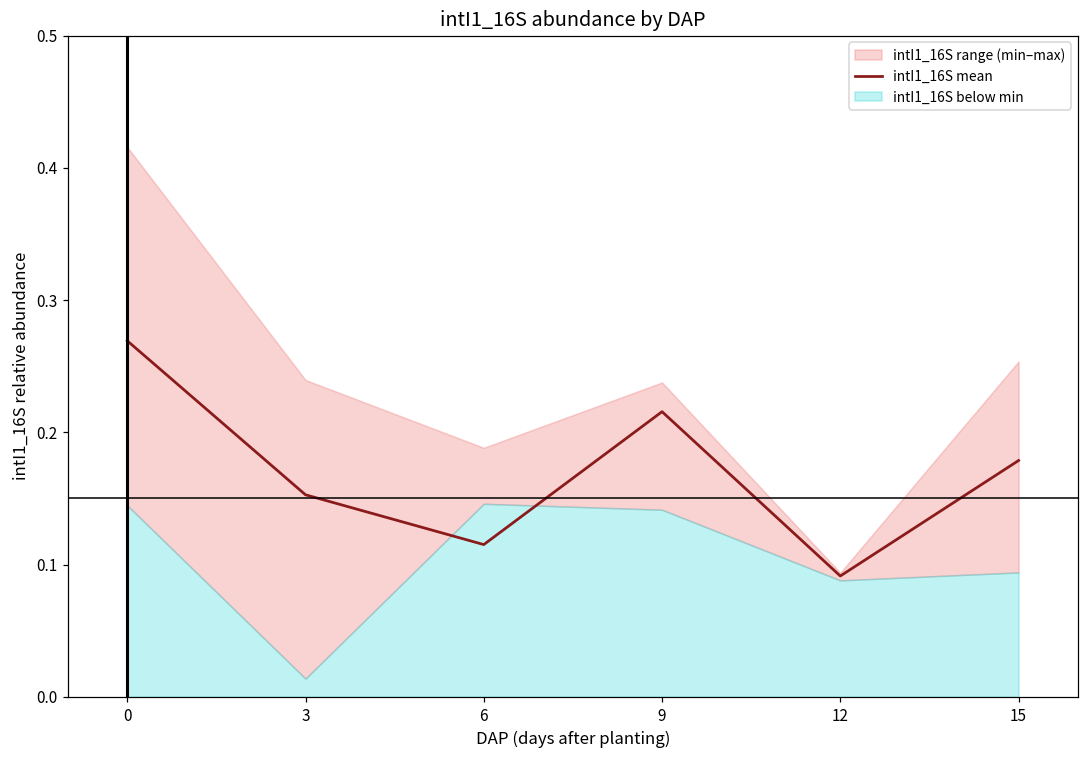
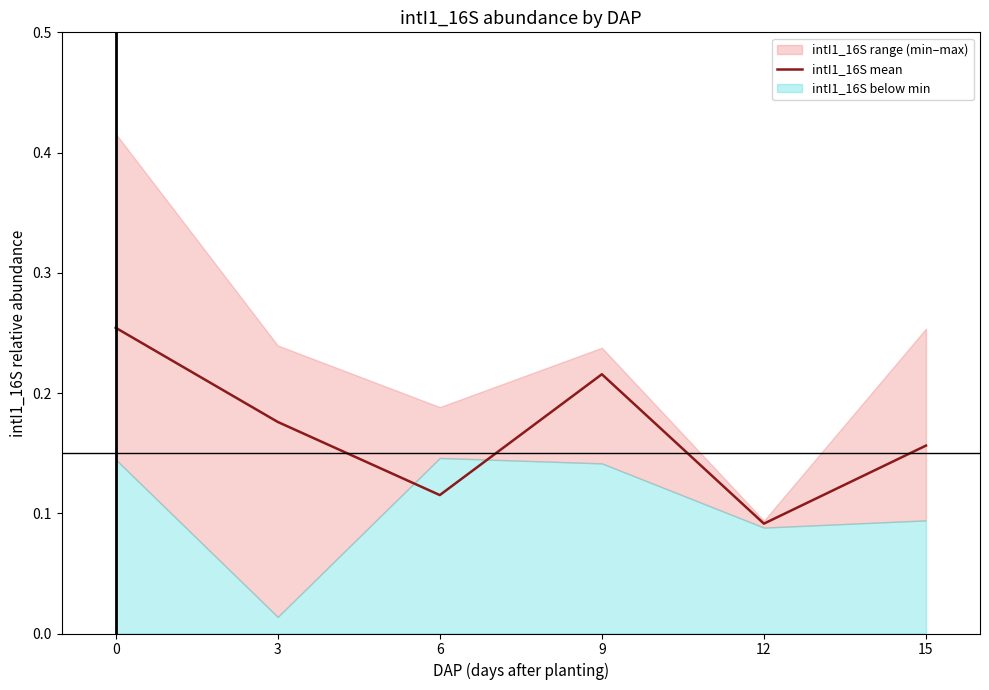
intI1_16S mean, 0: 0.269 -> 0.254
intI1_16S mean, 3: 0.153 -> 0.176
intI1_16S mean, 15: 0.179 -> 0.156
